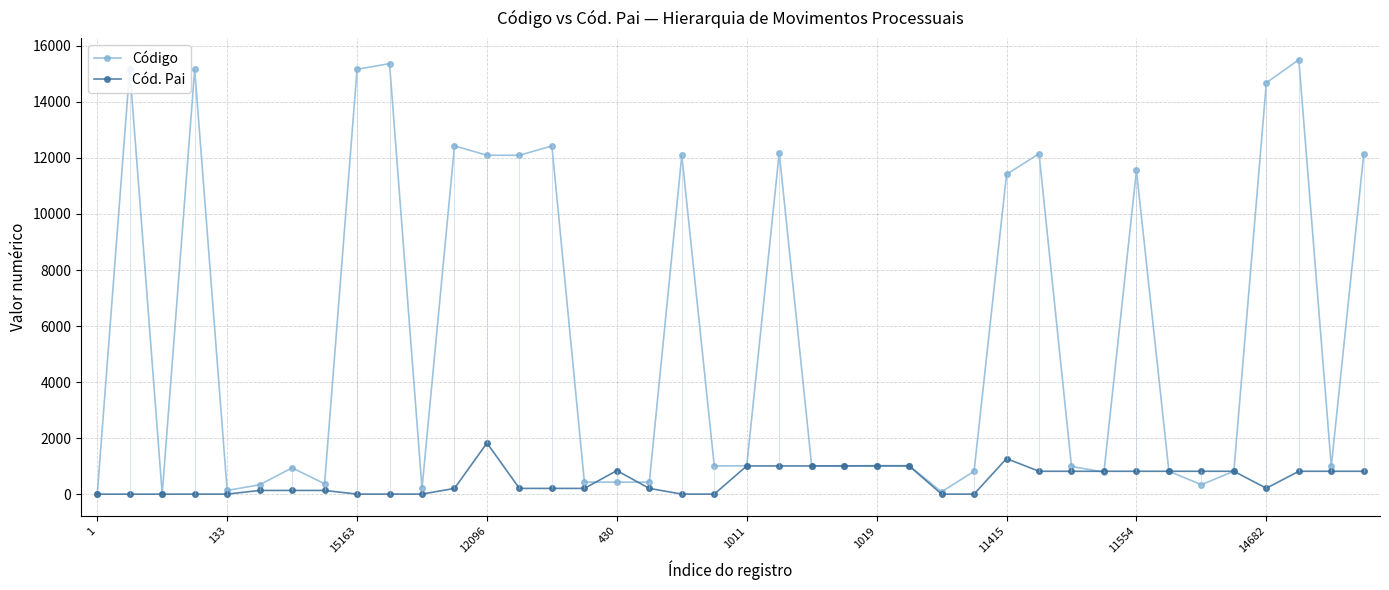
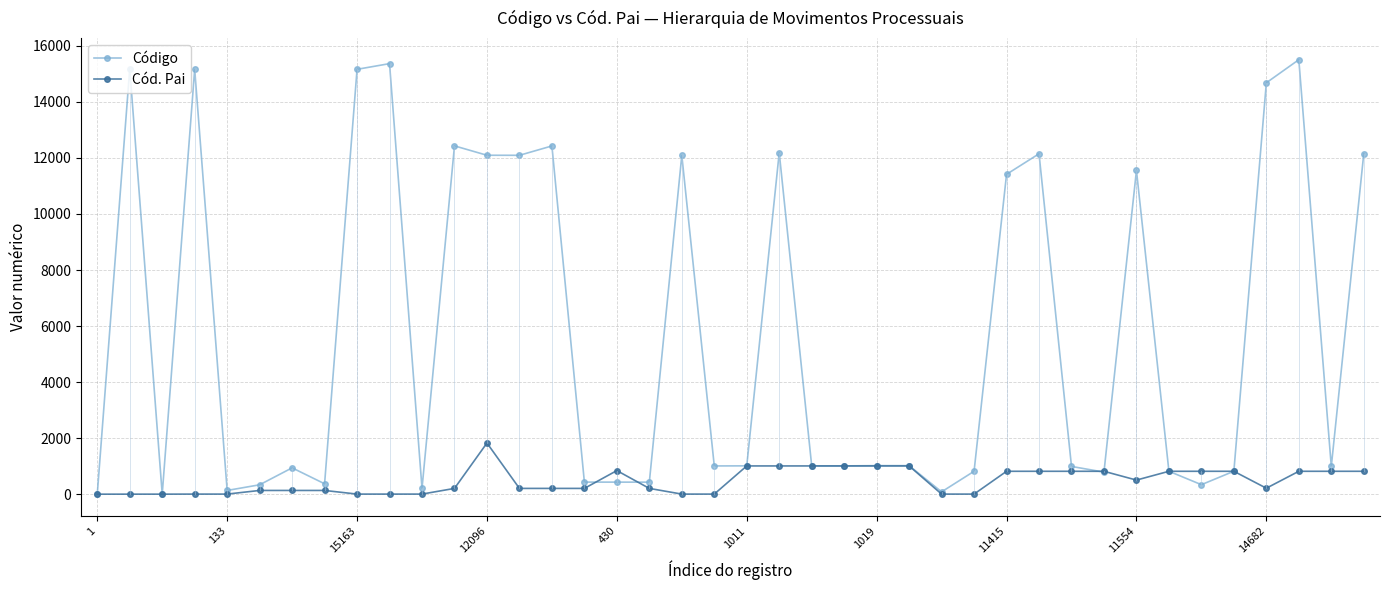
Cód. Pai, 11415: 1300 -> 800
Cód. Pai, 11554: 800 -> 500
